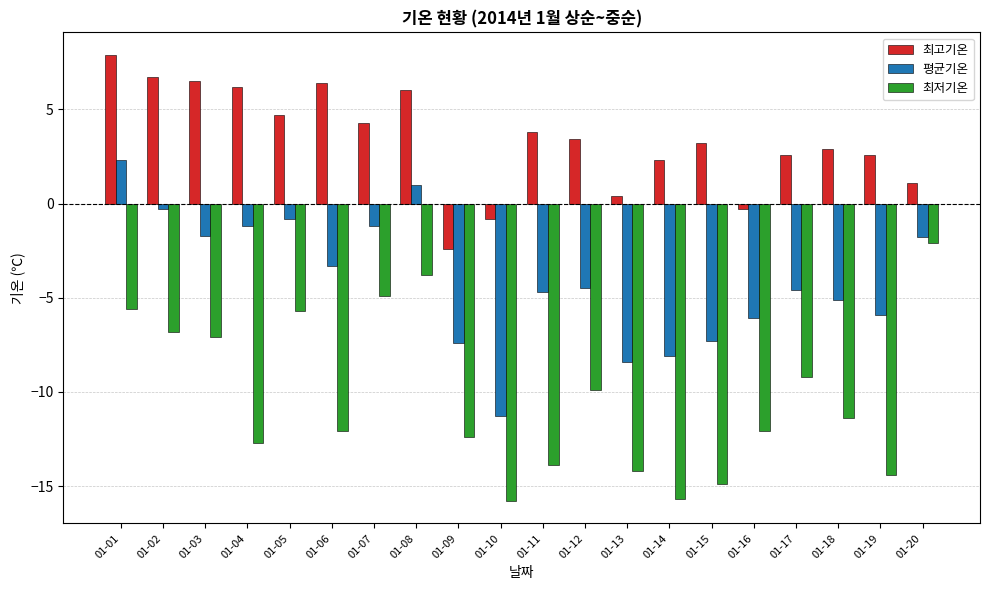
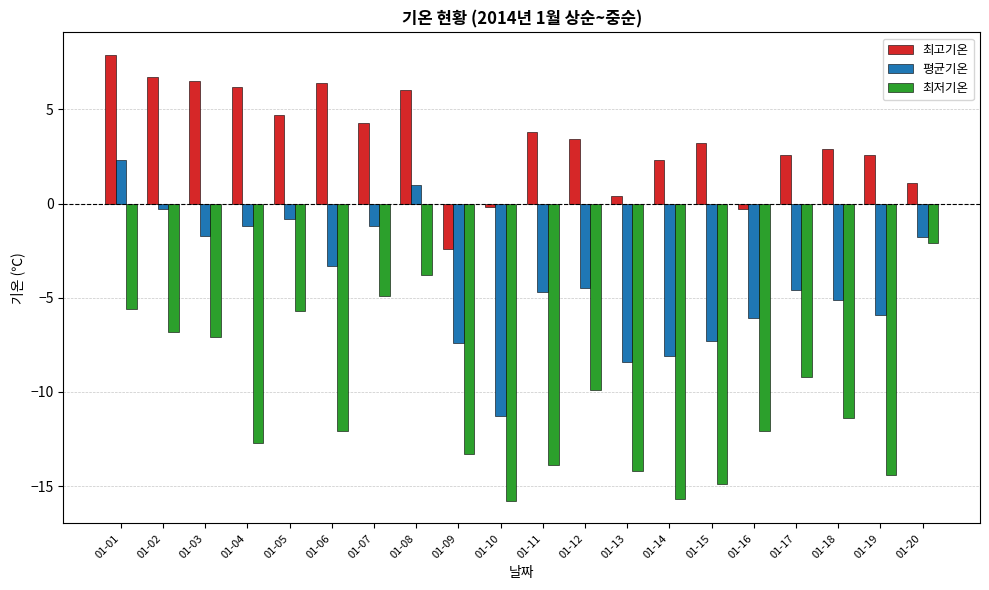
최저기온, 01-09: -12.4 -> -13.3
최고기온, 01-10: -0.8 -> -0.2
